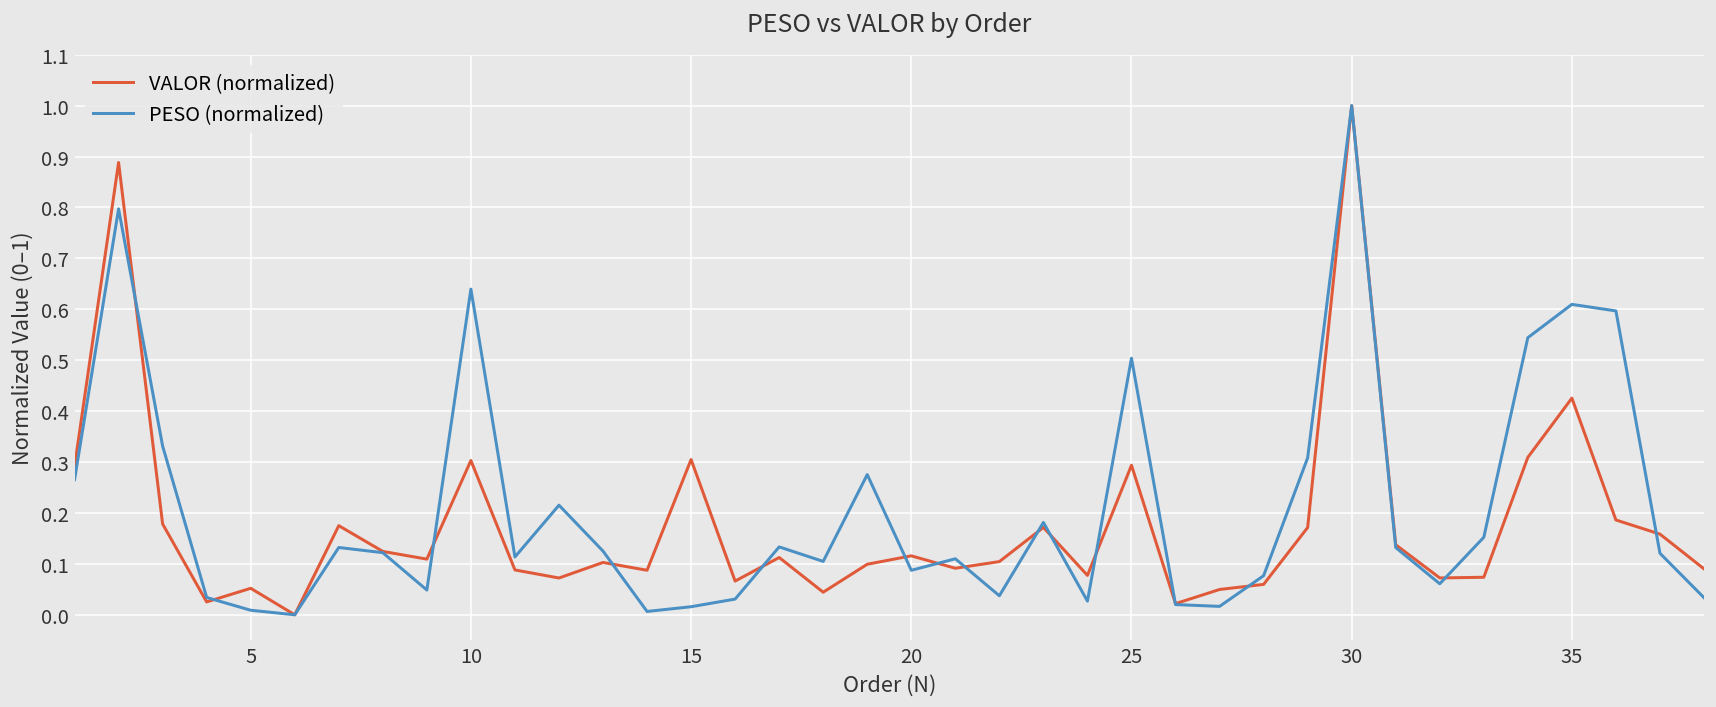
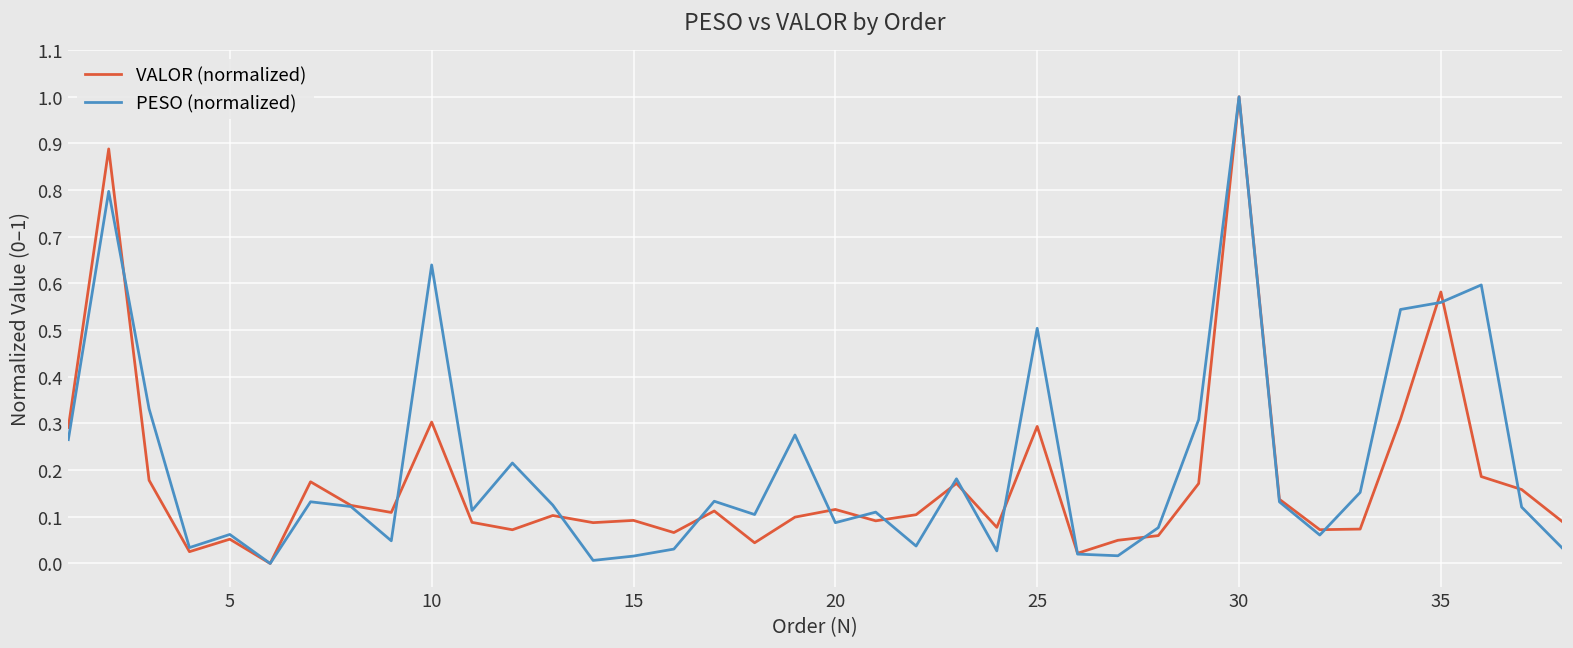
PESO (normalized), 5: 0.01 -> 0.06
VALOR (normalized), 15: 0.30 -> 0.09
VALOR (normalized), 35: 0.43 -> 0.58
PESO (normalized), 35: 0.61 -> 0.56
